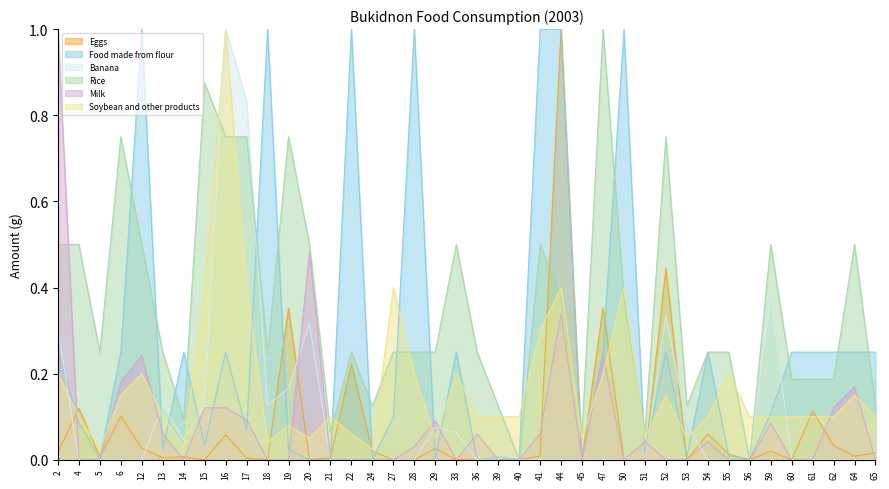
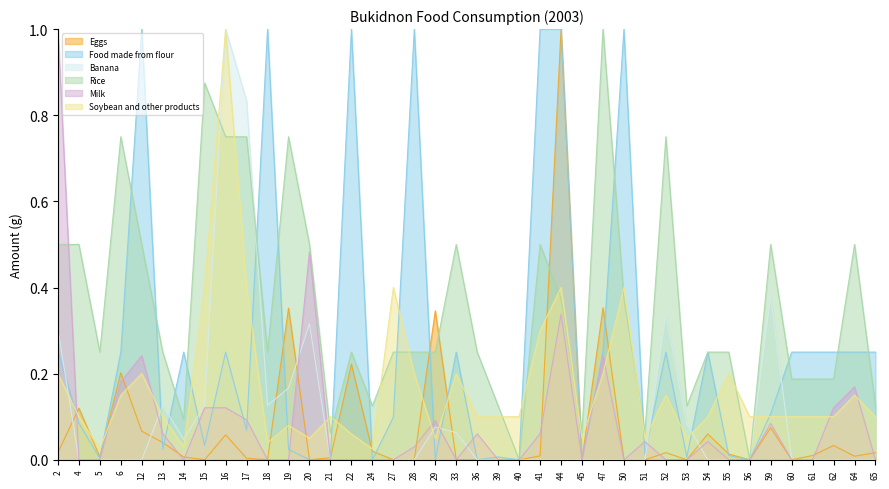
Eggs, 6: 0.10 -> 0.20
Eggs, 12: 0.03 -> 0.07
Eggs, 13: 0.00 -> 0.04
Eggs, 29: 0.03 -> 0.35
Eggs, 52: 0.45 -> 0.02
Eggs, 59: 0.02 -> 0.07
Eggs, 61: 0.11 -> 0.01
